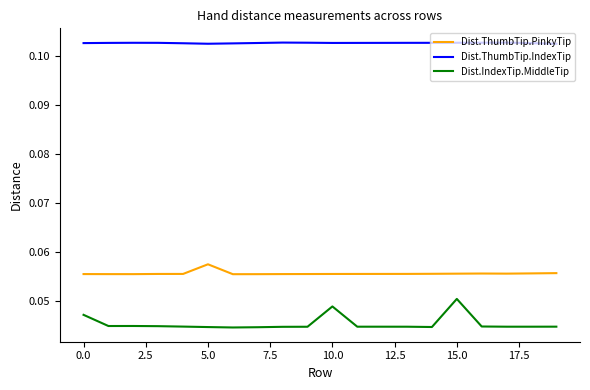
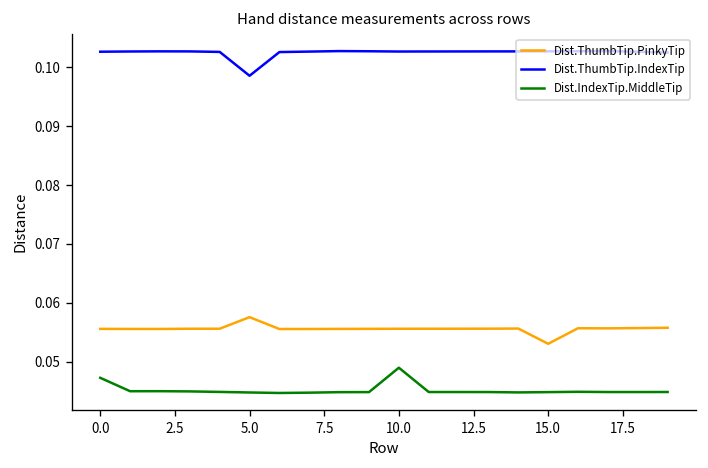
Dist.ThumbTip.IndexTip, 5.0: 0.103 -> 0.099
Dist.ThumbTip.PinkyTip, 15.0: 0.056 -> 0.053
Dist.IndexTip.MiddleTip, 15.0: 0.051 -> 0.045
